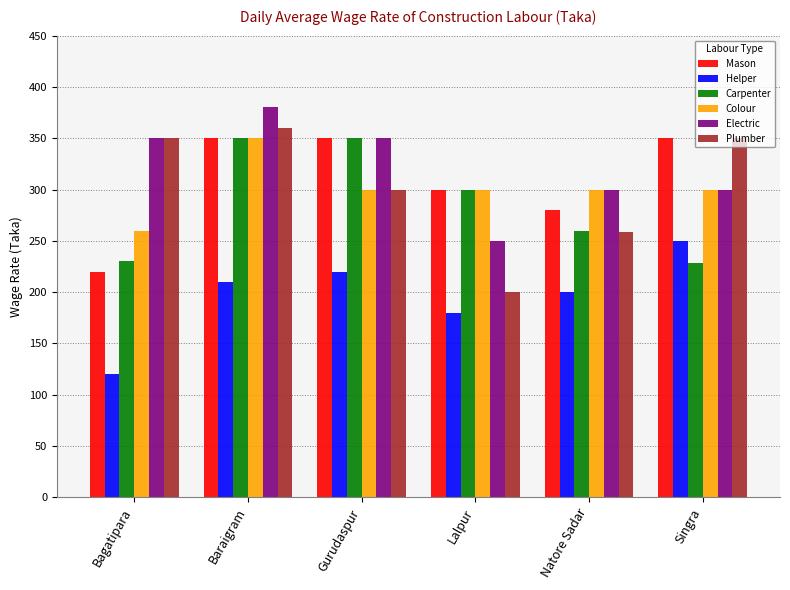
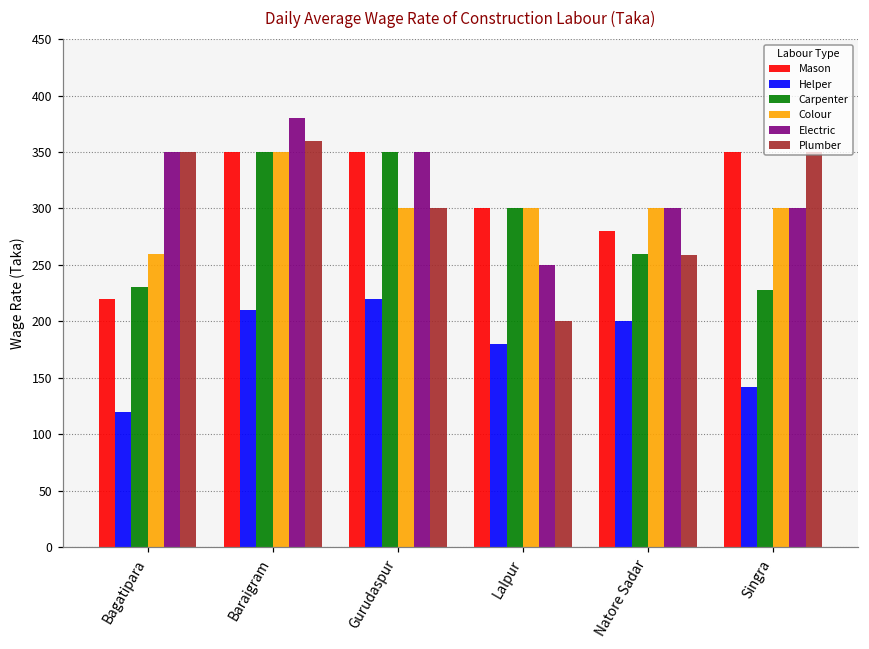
Helper, Singra: 250 -> 142
